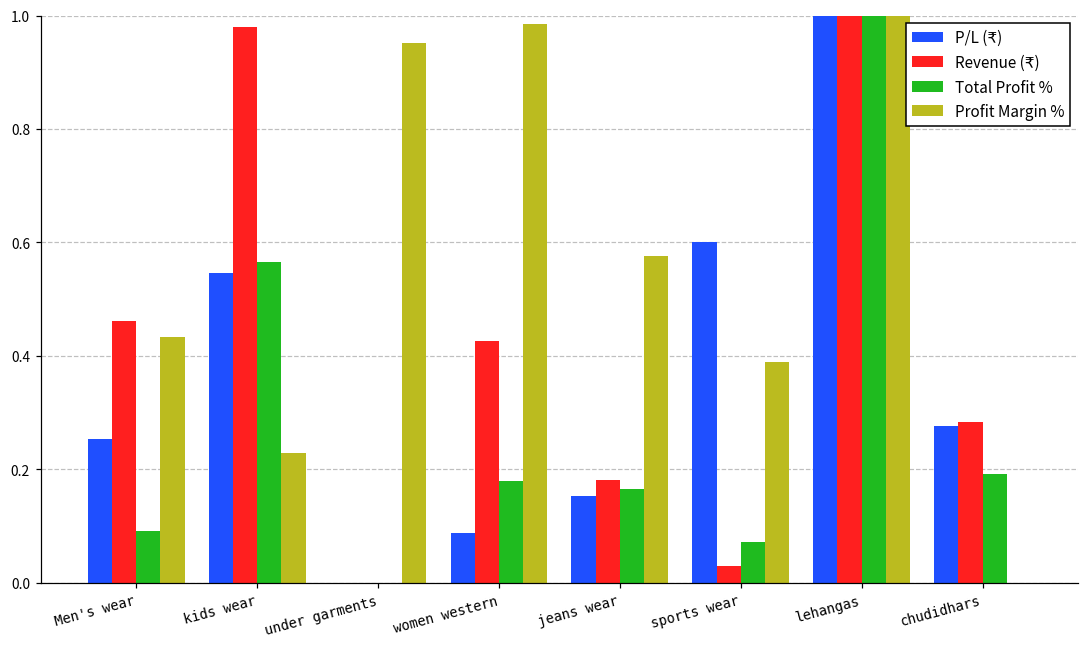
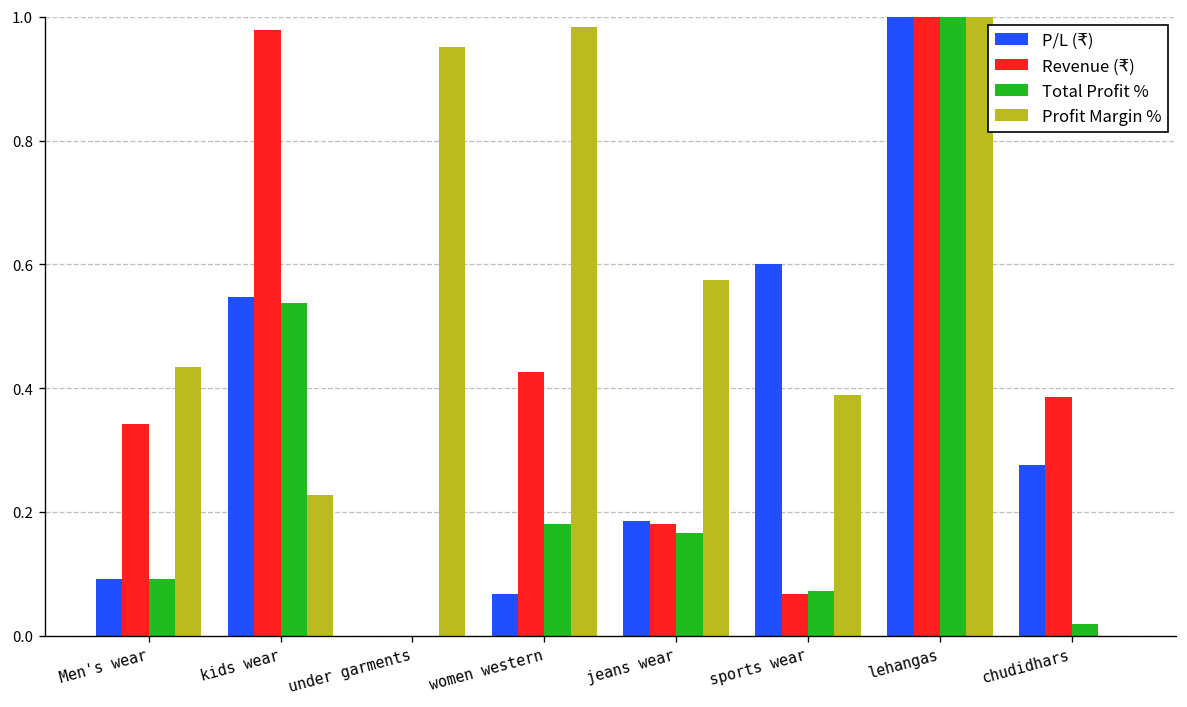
P/L (₹), Men's wear: 0.25 -> 0.09
Revenue (₹), Men's wear: 0.46 -> 0.34
Total Profit %, kids wear: 0.57 -> 0.54
P/L (₹), women western: 0.09 -> 0.07
P/L (₹), jeans wear: 0.15 -> 0.18
Revenue (₹), sports wear: 0.03 -> 0.07
Revenue (₹), chudidhars: 0.28 -> 0.39
Total Profit %, chudidhars: 0.19 -> 0.02
